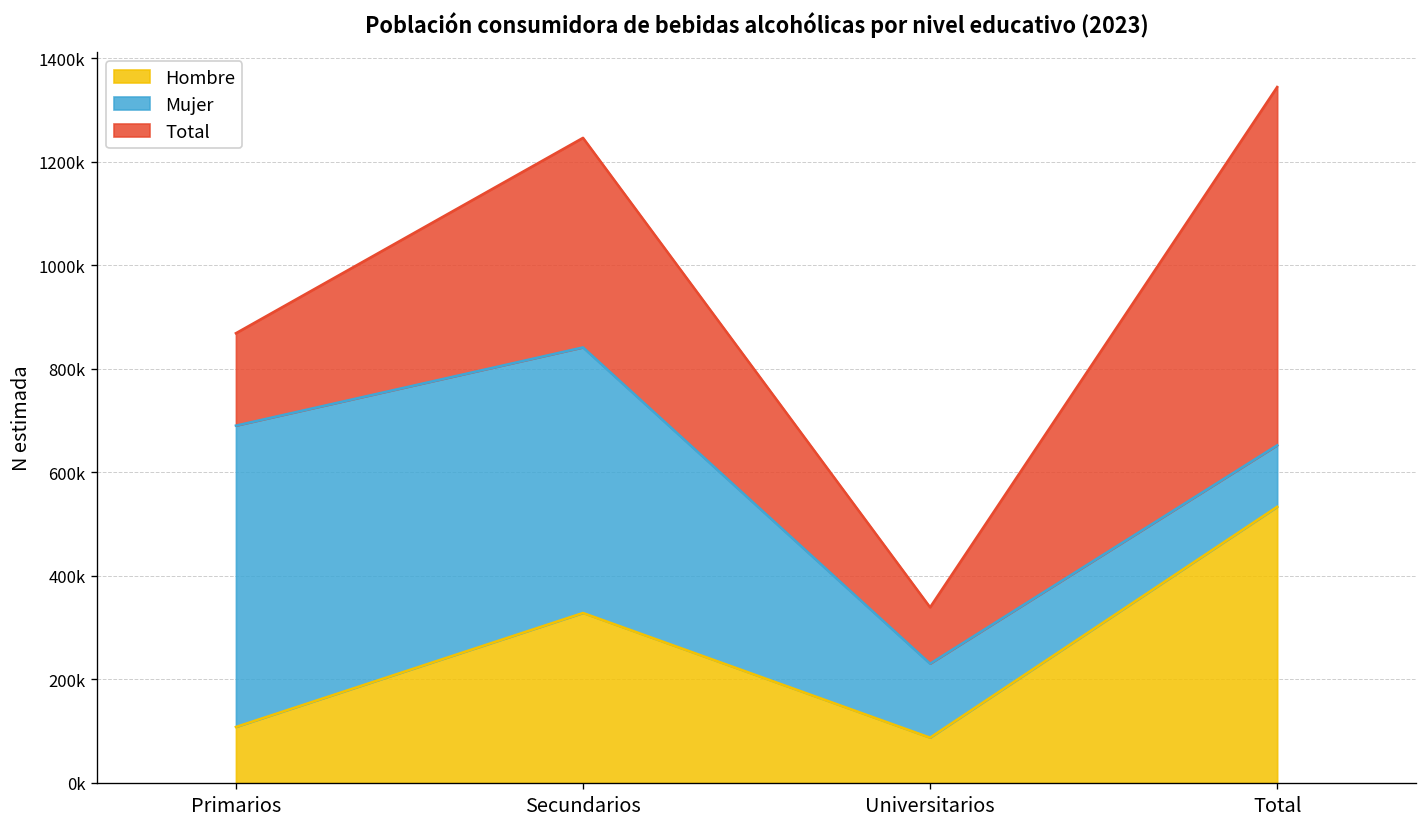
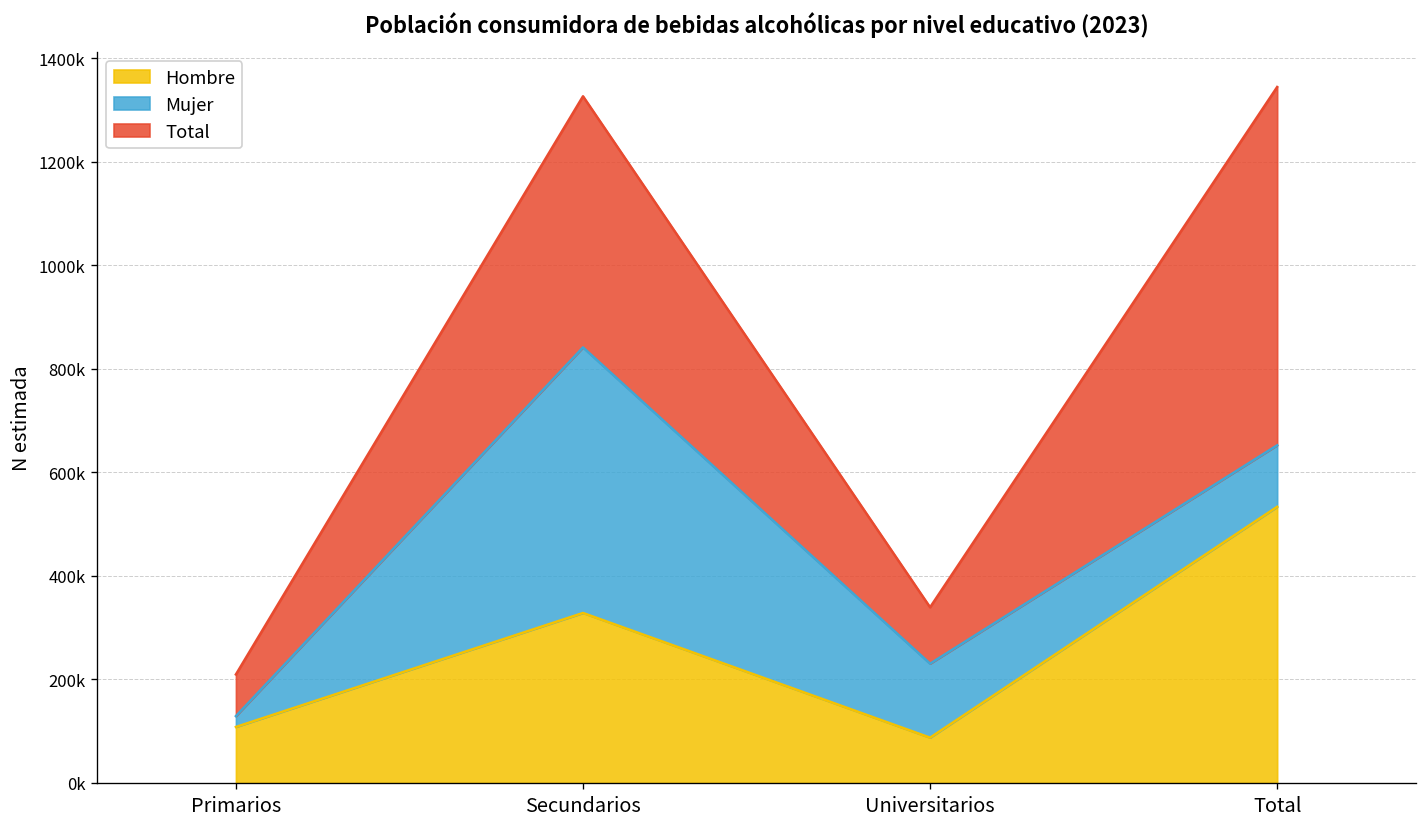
Mujer, Primarios: 580000 -> 20000
Total, Primarios: 180000 -> 80000
Total, Secundarios: 400000 -> 490000
